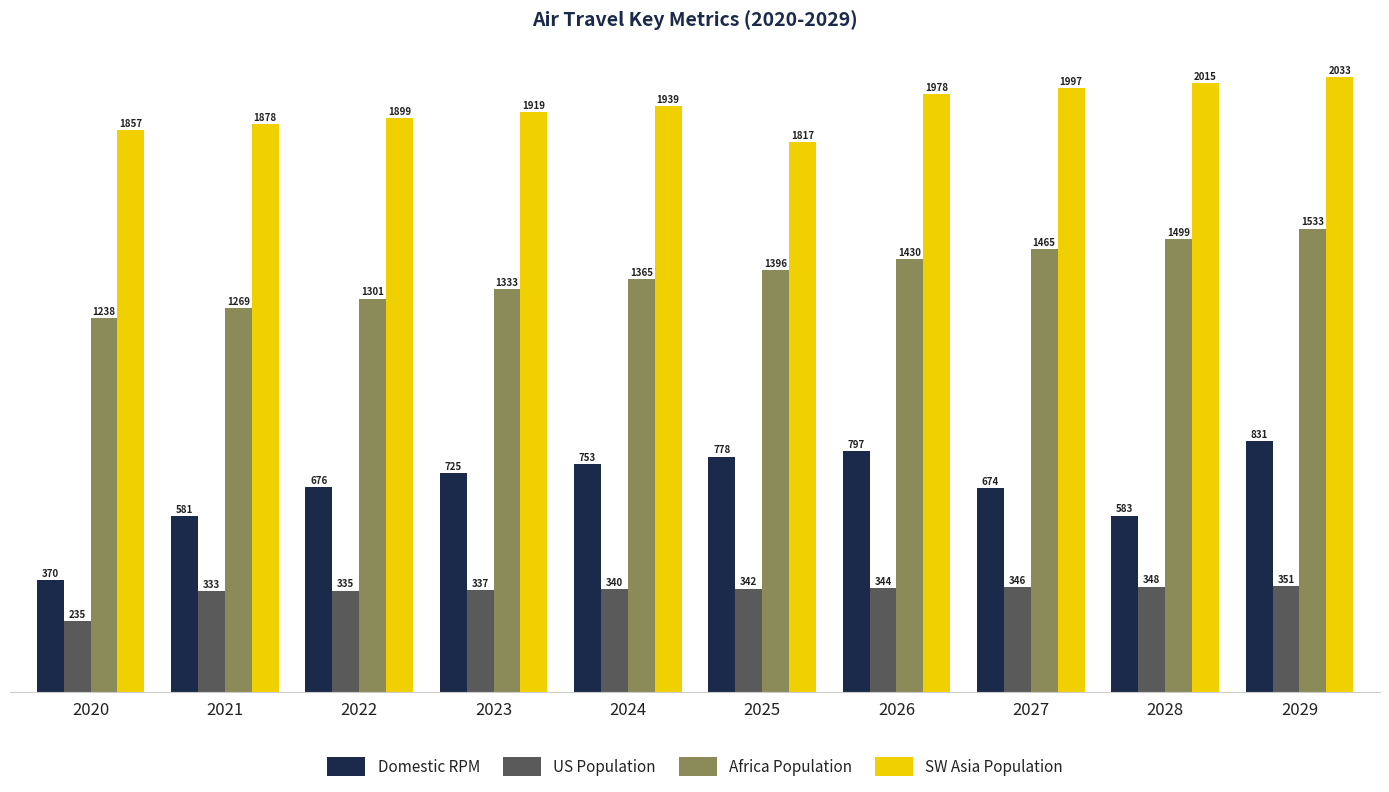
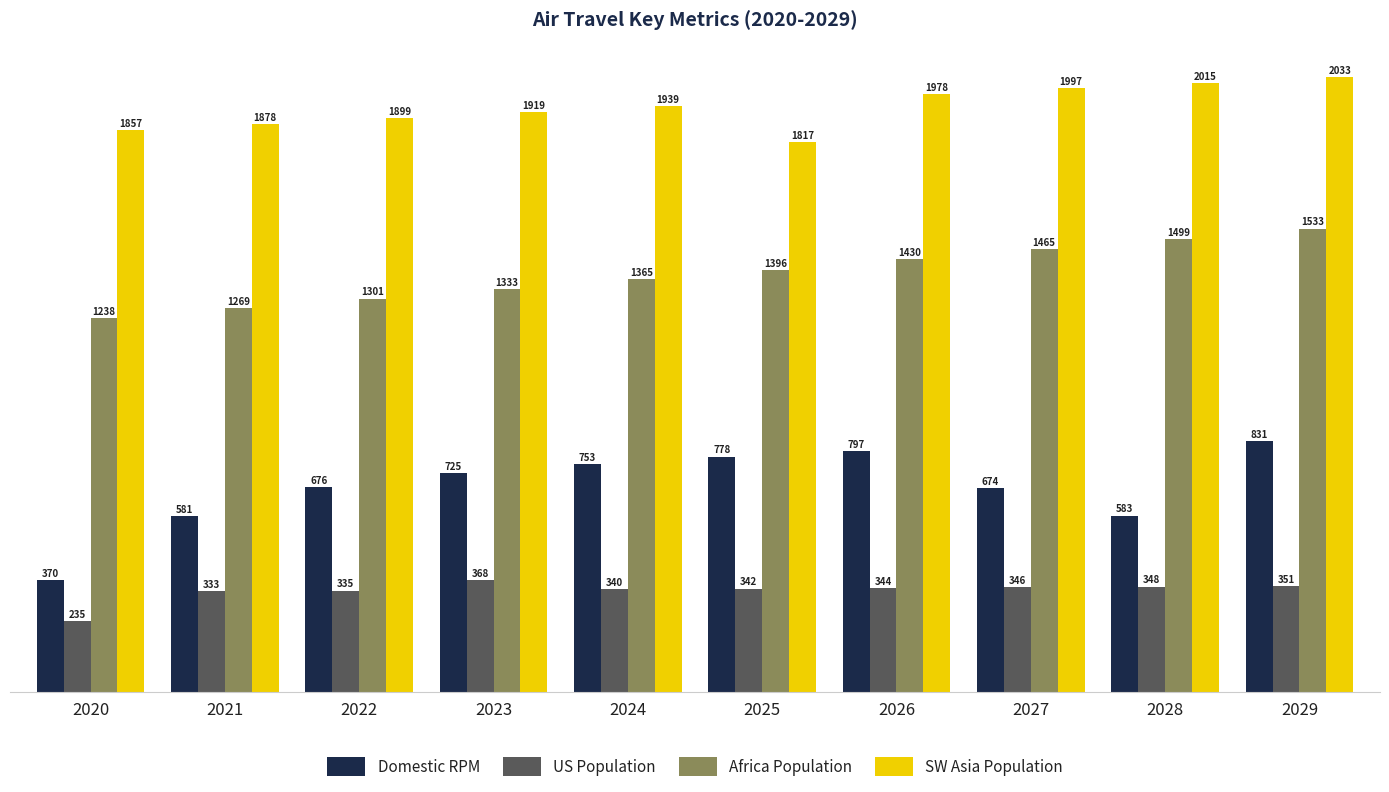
US Population, 2023: 337 -> 368
